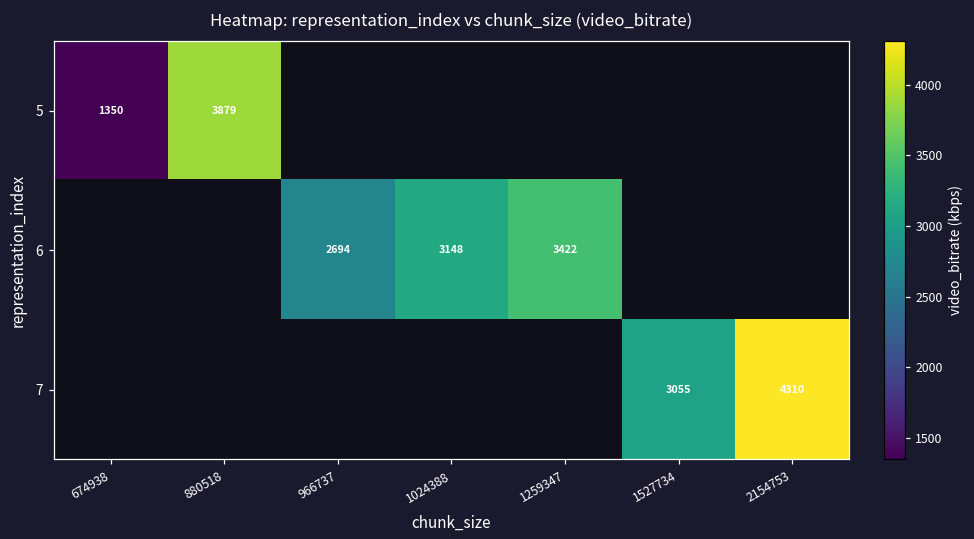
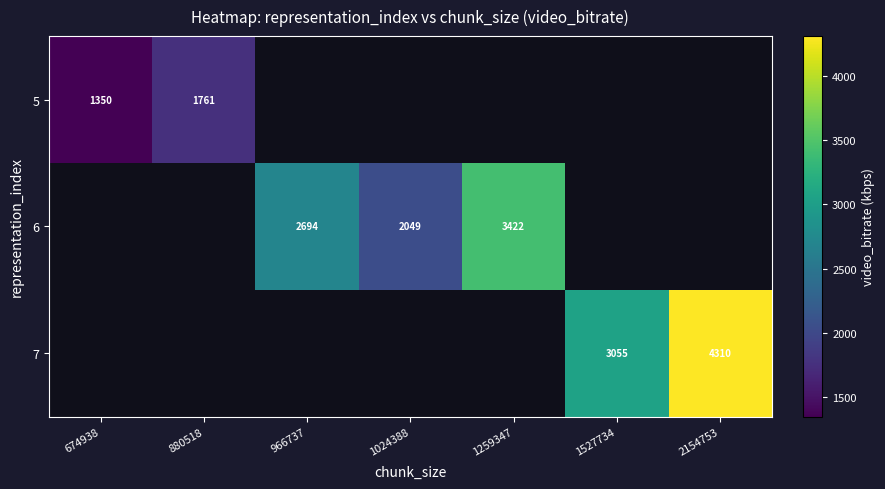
5, 880518: 3879 -> 1761
6, 1024388: 3148 -> 2049
